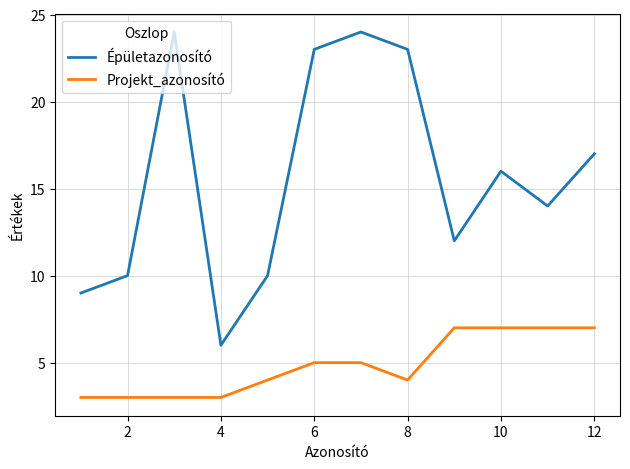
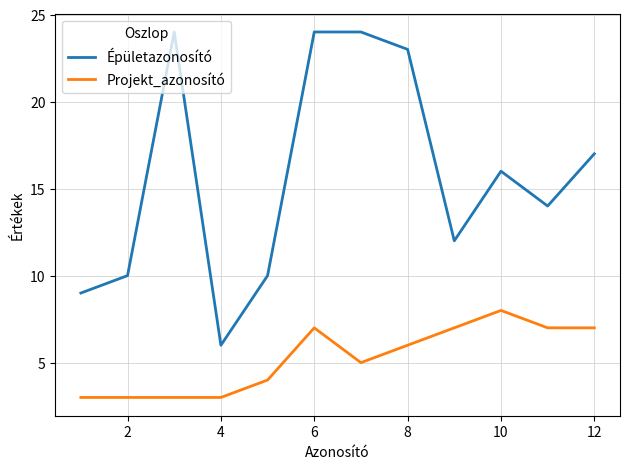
Épületazonosító, 6: 23 -> 24
Projekt_azonosító, 6: 5 -> 7
Projekt_azonosító, 8: 4 -> 6
Projekt_azonosító, 10: 7 -> 8
